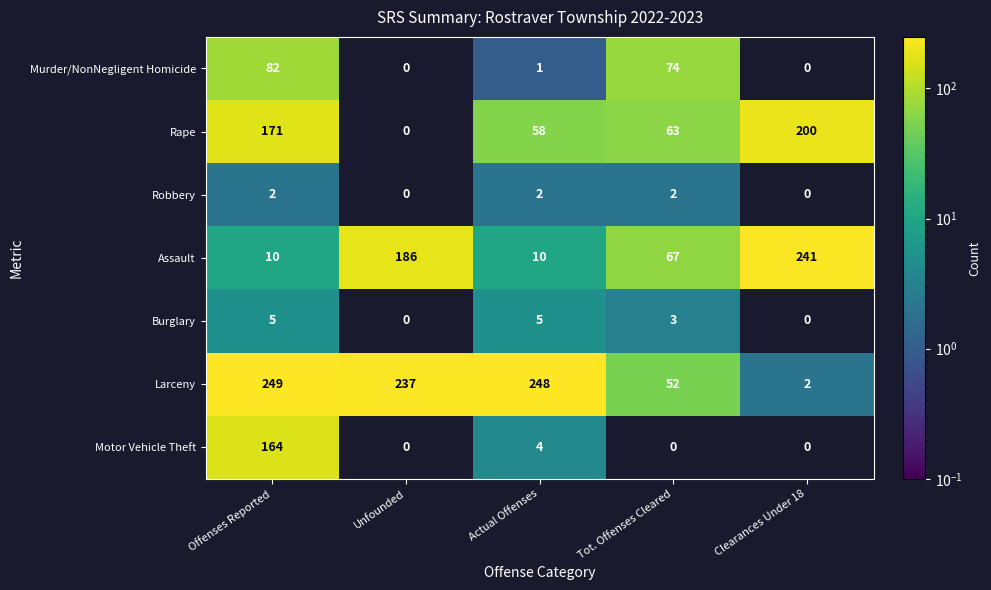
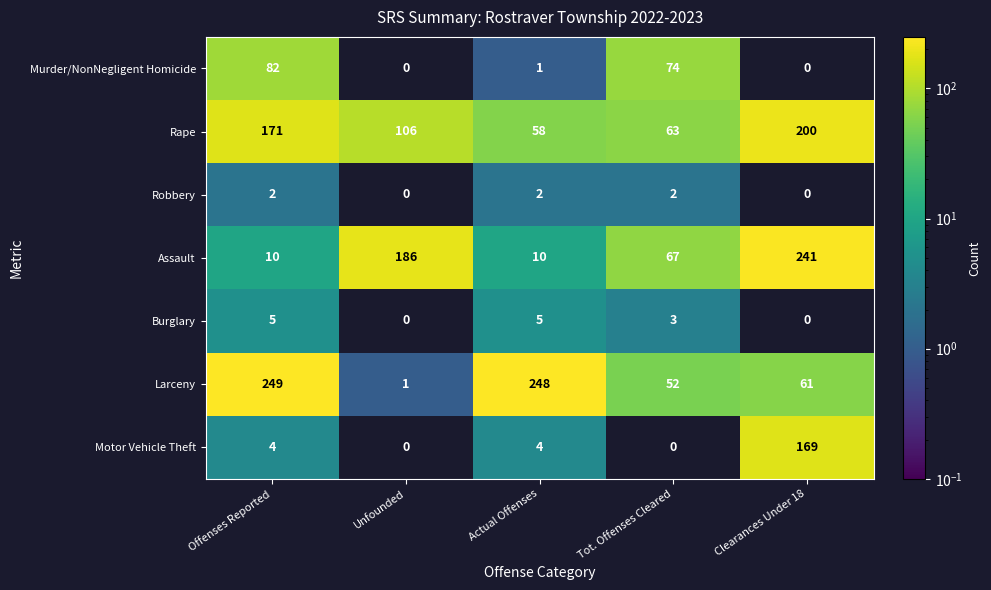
Rape, Unfounded: 0 -> 106
Larceny, Unfounded: 237 -> 1
Larceny, Clearances Under 18: 2 -> 61
Motor Vehicle Theft, Offenses Reported: 164 -> 4
Motor Vehicle Theft, Clearances Under 18: 0 -> 169
